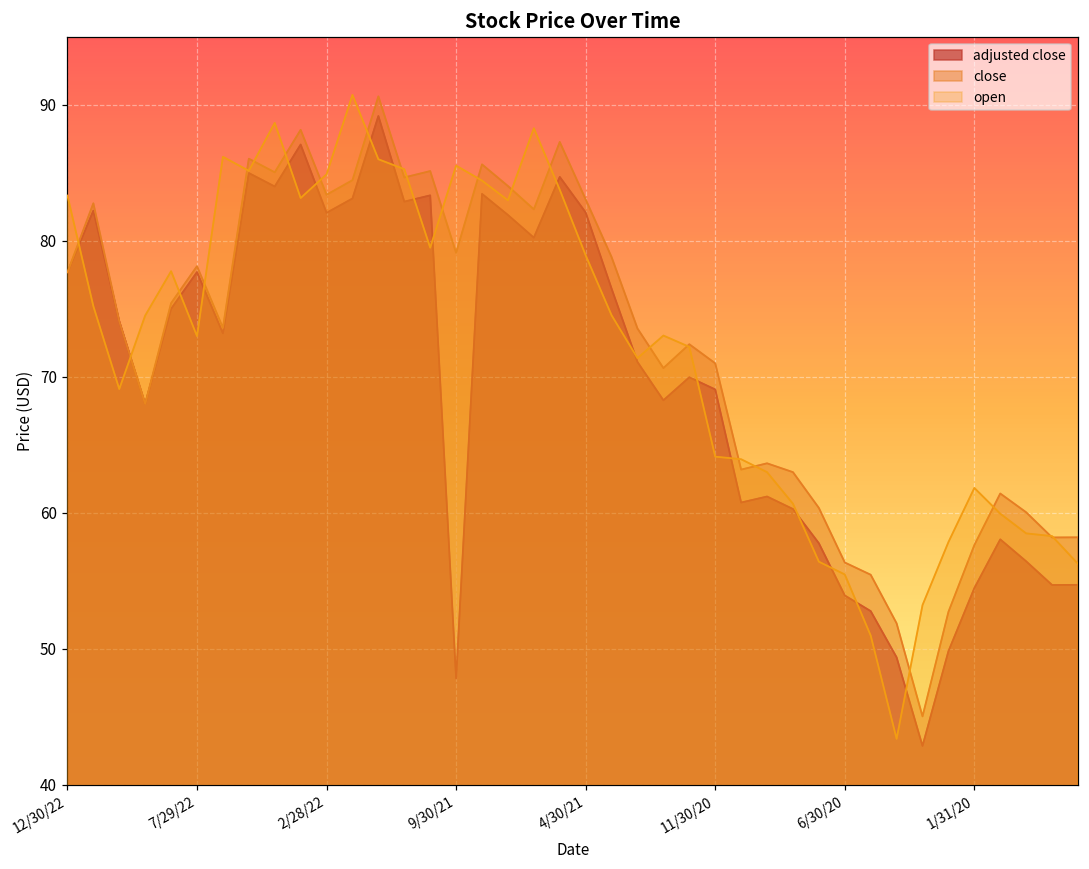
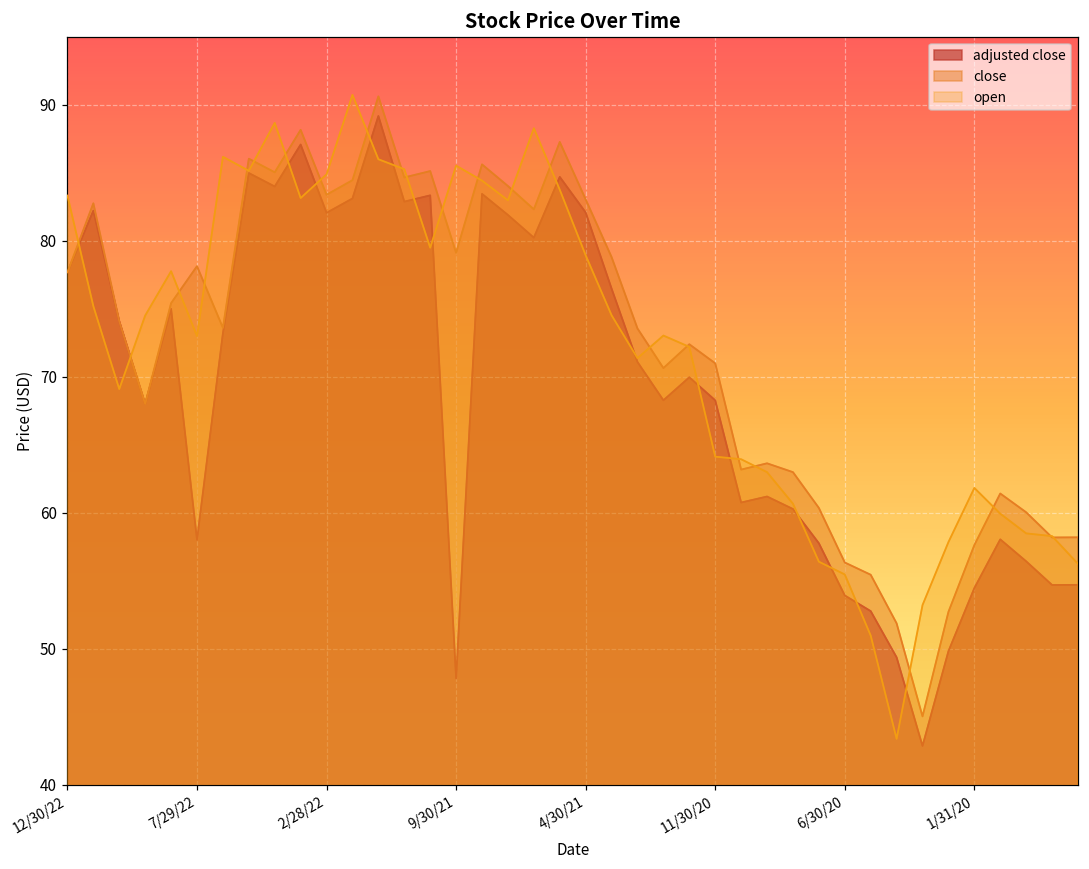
adjusted close, 7/29/22: 77.7 -> 58.0
adjusted close, 11/30/20: 69.1 -> 68.3
